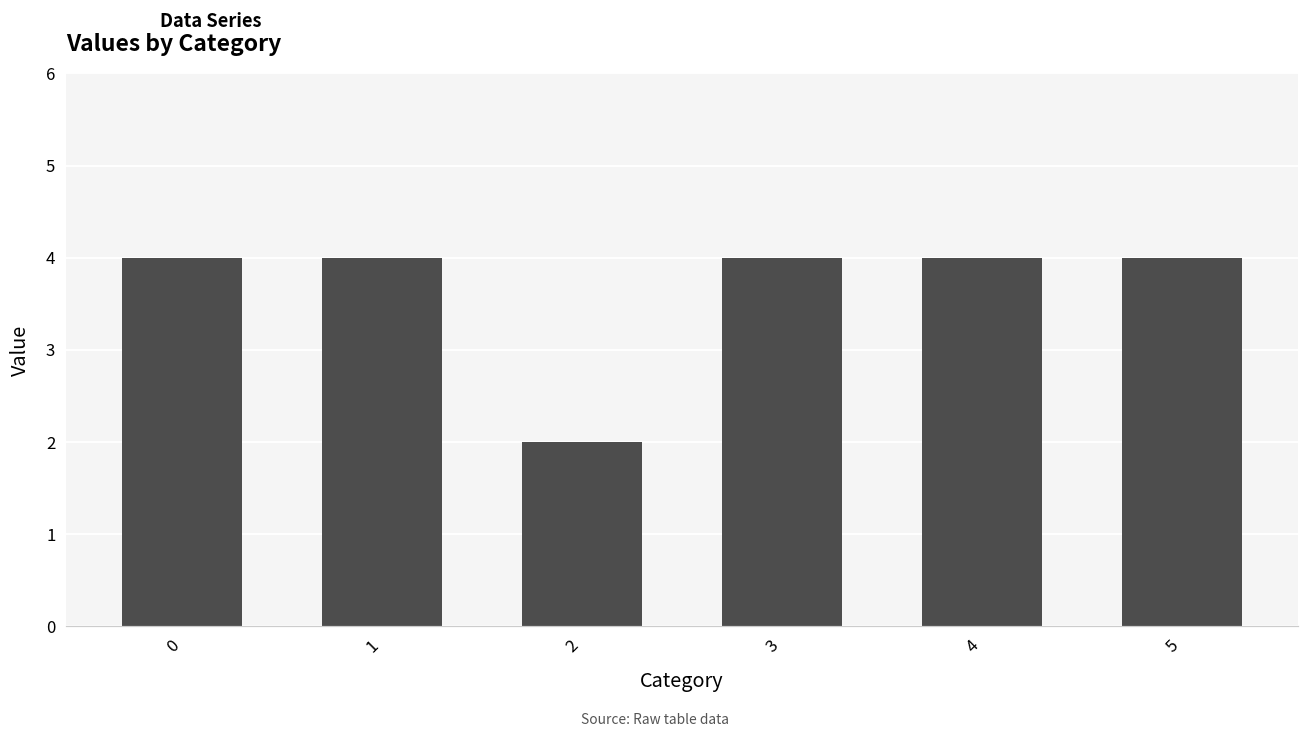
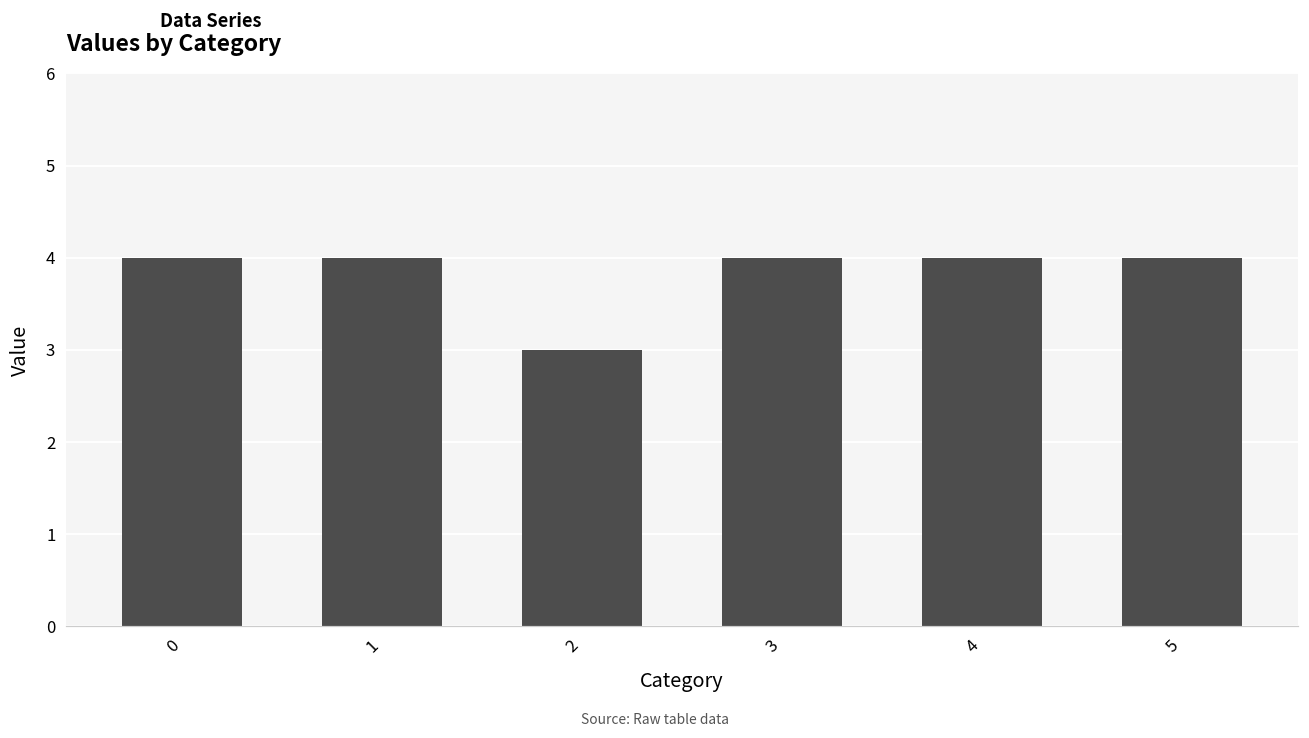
2: 2 -> 3
